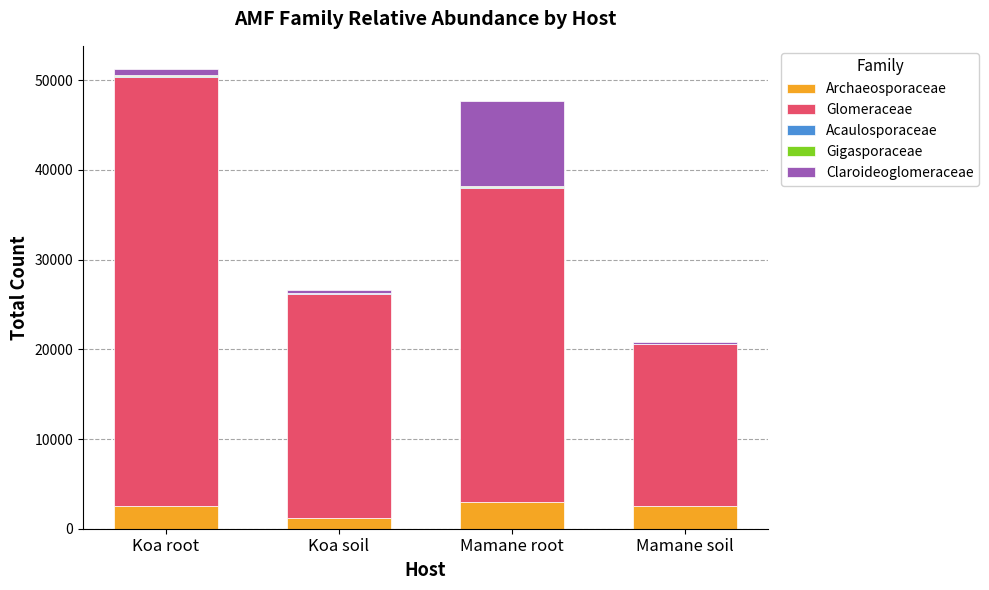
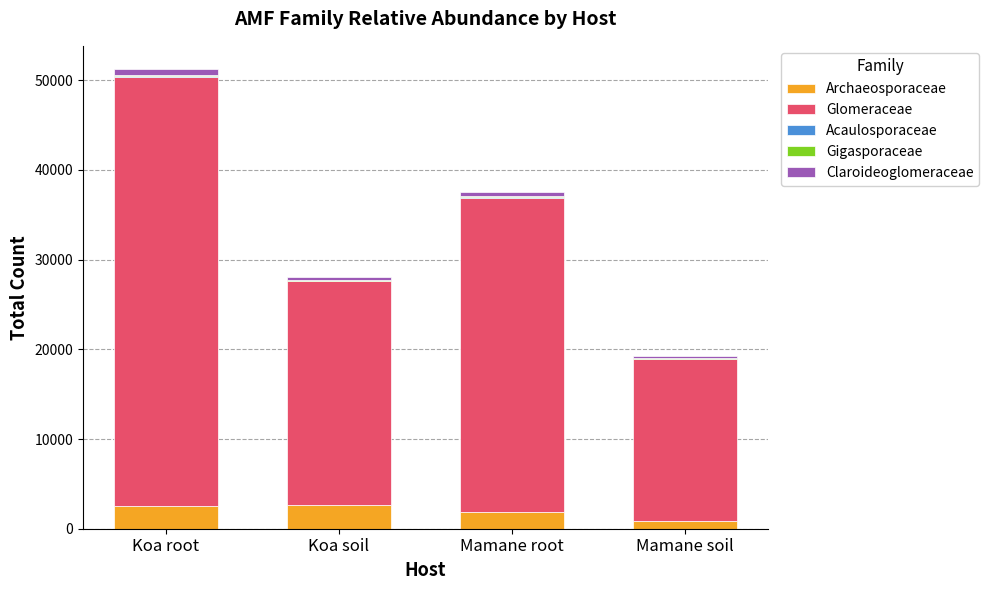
Archaeosporaceae, Koa soil: 1000 -> 3000
Archaeosporaceae, Mamane root: 3000 -> 2000
Claroideoglomeraceae, Mamane root: 9000 -> 1000
Archaeosporaceae, Mamane soil: 3000 -> 1000
